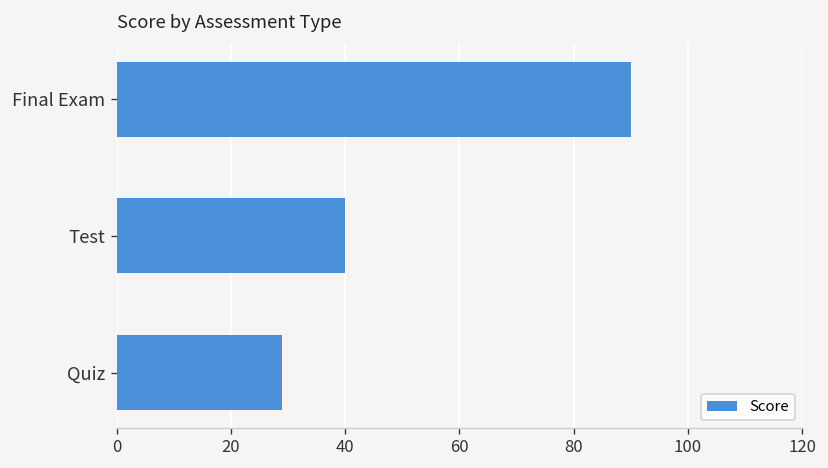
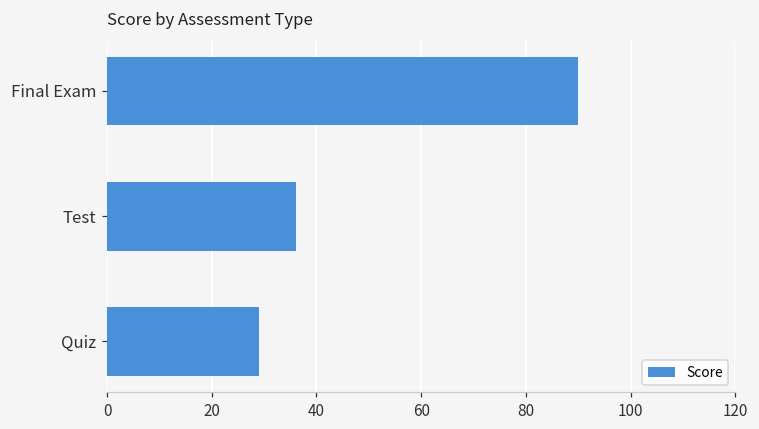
Test: 40 -> 36
